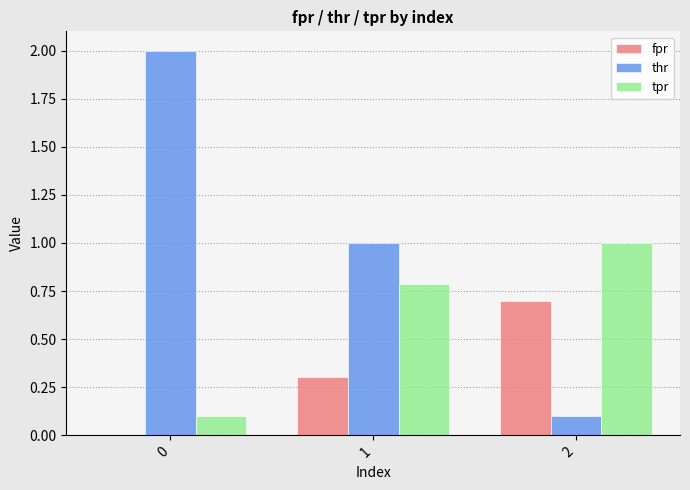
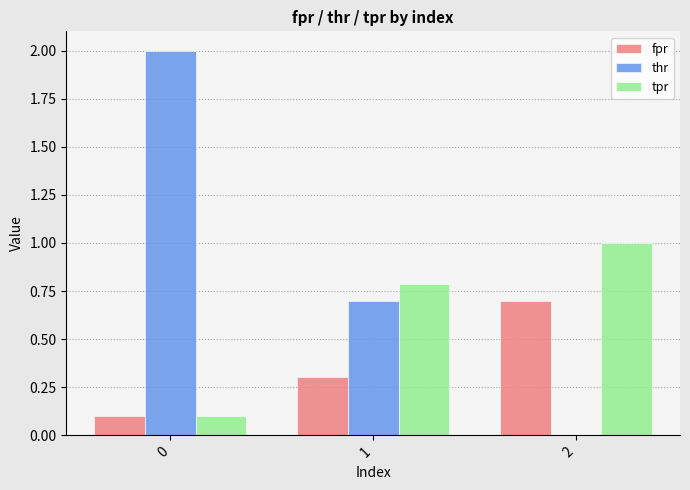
fpr, 0: 0.0 -> 0.1
thr, 1: 1.0 -> 0.7
thr, 2: 0.1 -> 0.0
